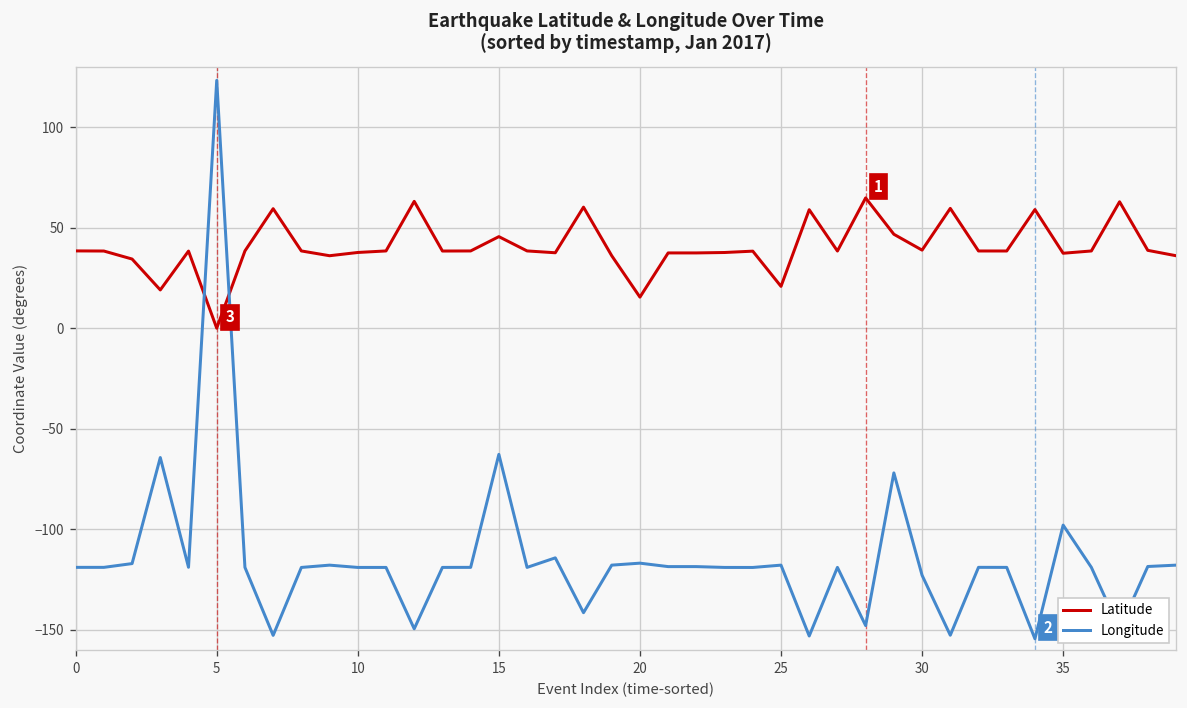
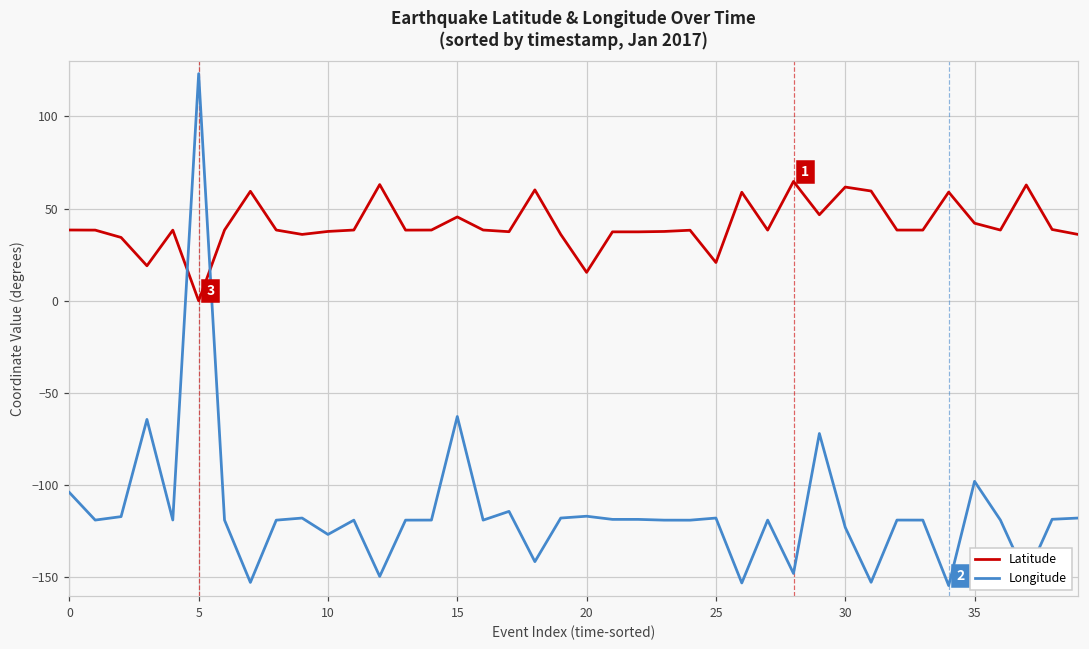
Longitude, 0: -119 -> -104
Longitude, 10: -119 -> -127
Latitude, 30: 39 -> 62
Latitude, 35: 37 -> 42
